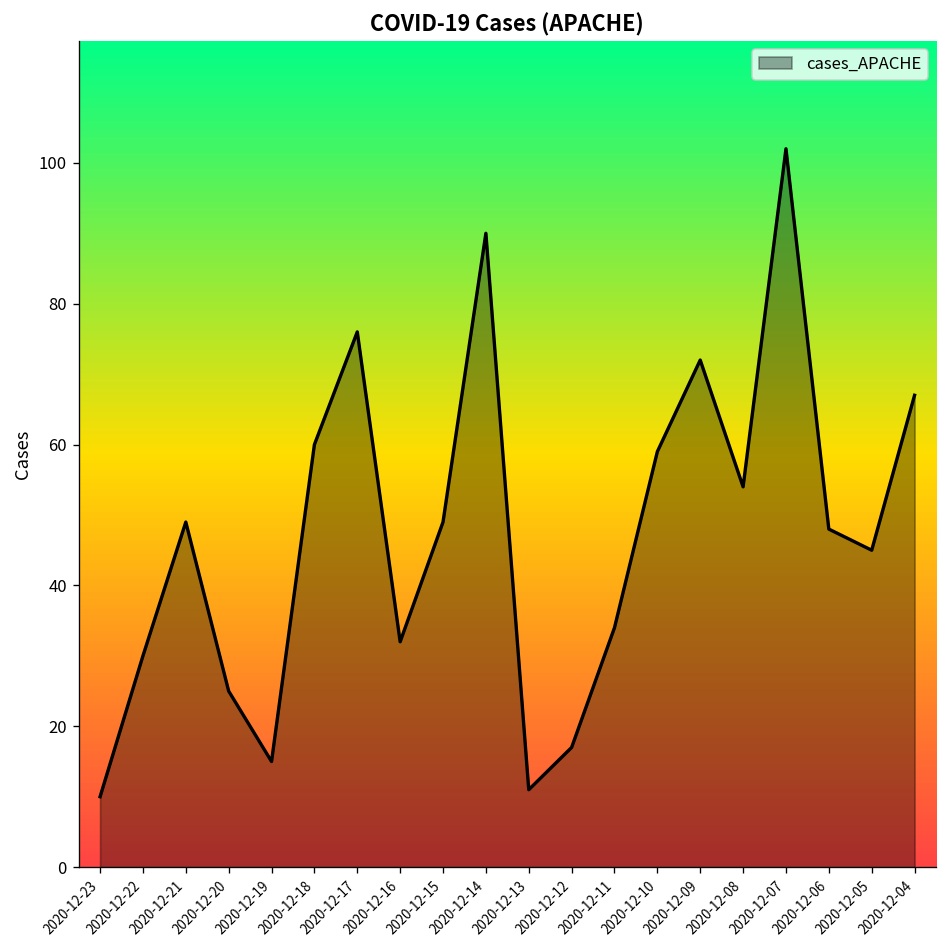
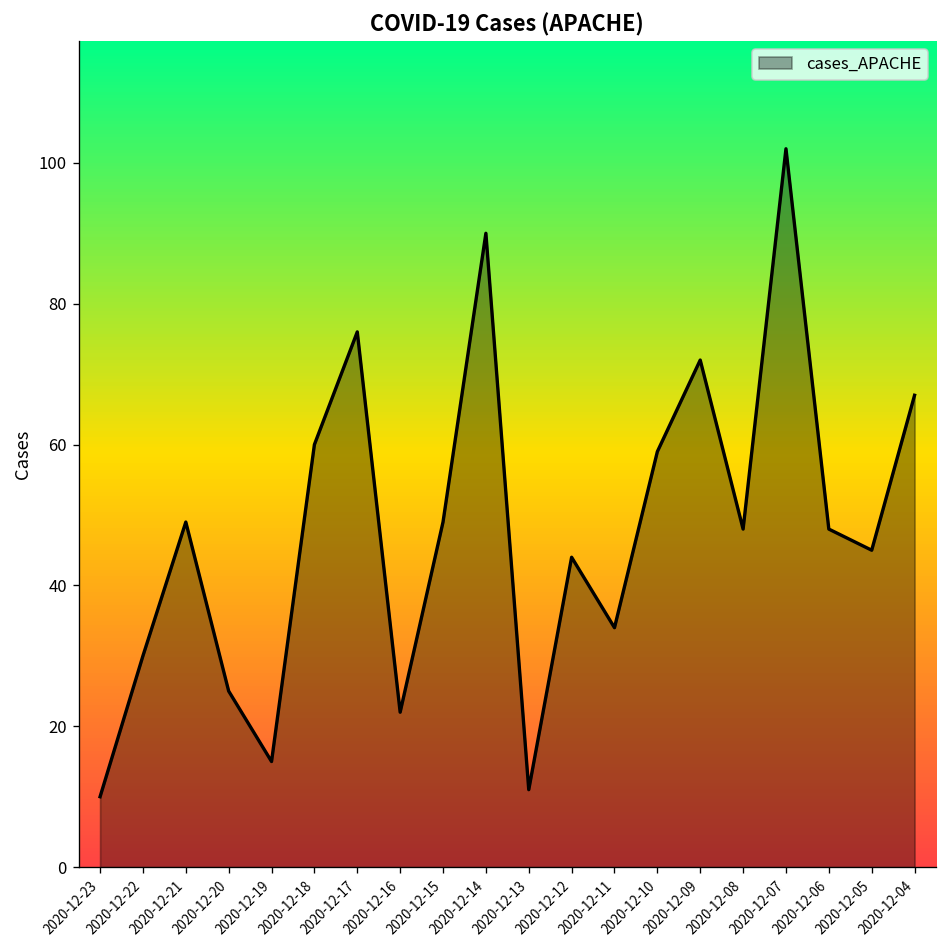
2020-12-16: 32 -> 22
2020-12-12: 17 -> 44
2020-12-08: 54 -> 48
